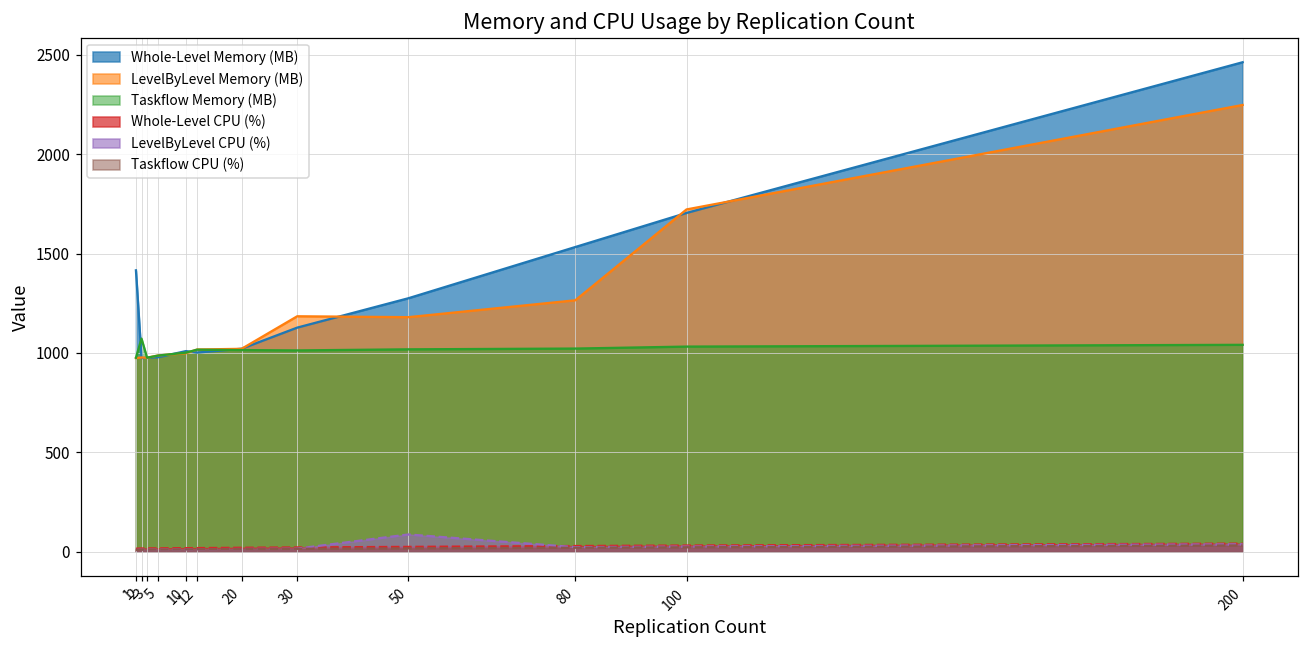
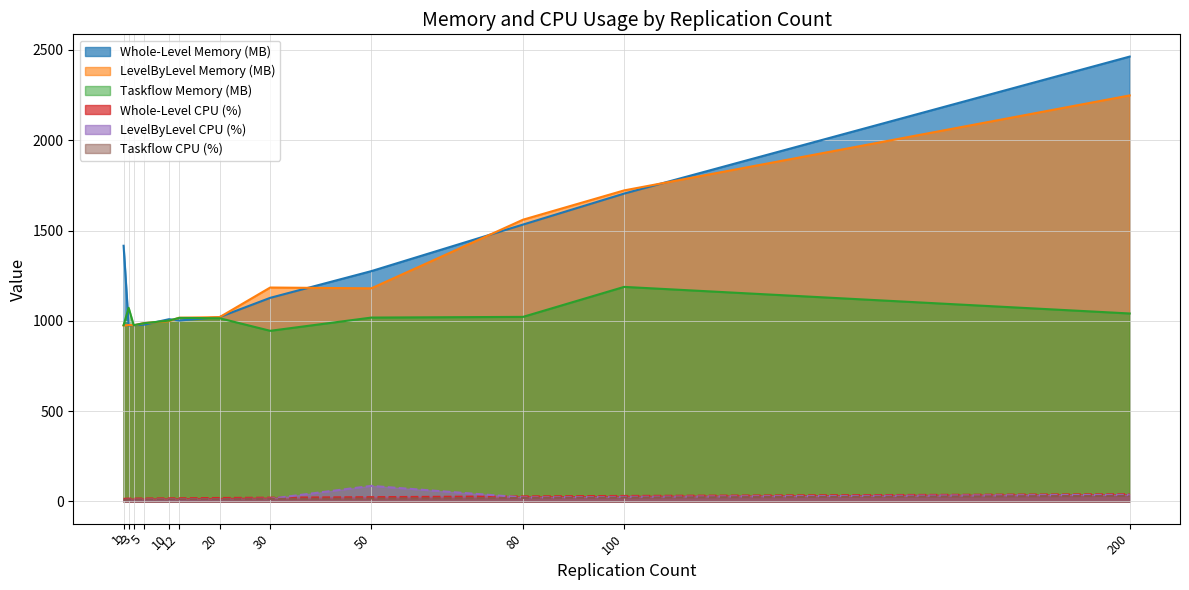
Taskflow Memory (MB), 30: 1010 -> 940
LevelByLevel Memory (MB), 80: 1260 -> 1560
Taskflow Memory (MB), 100: 1030 -> 1190
